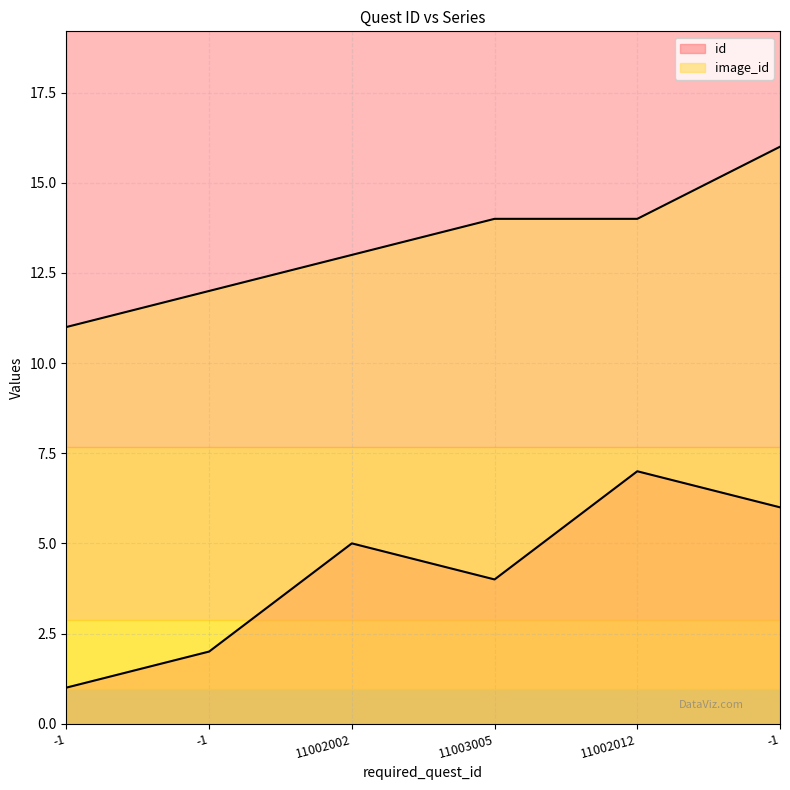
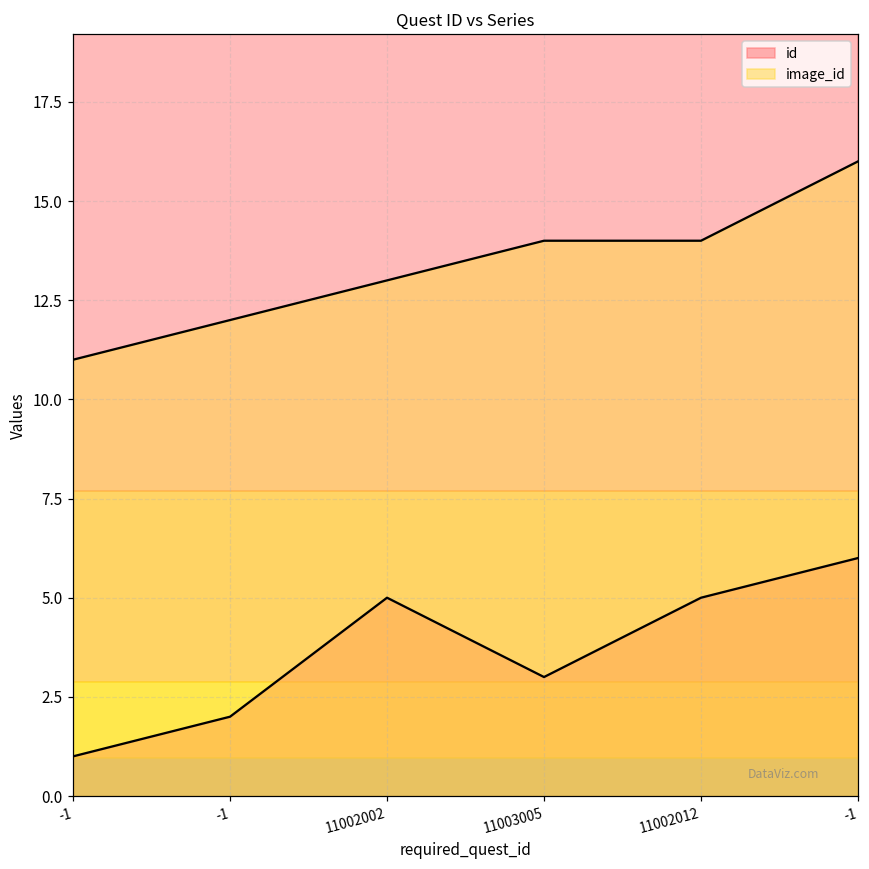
id, 11003005: 4 -> 3
id, 11002012: 7 -> 5
